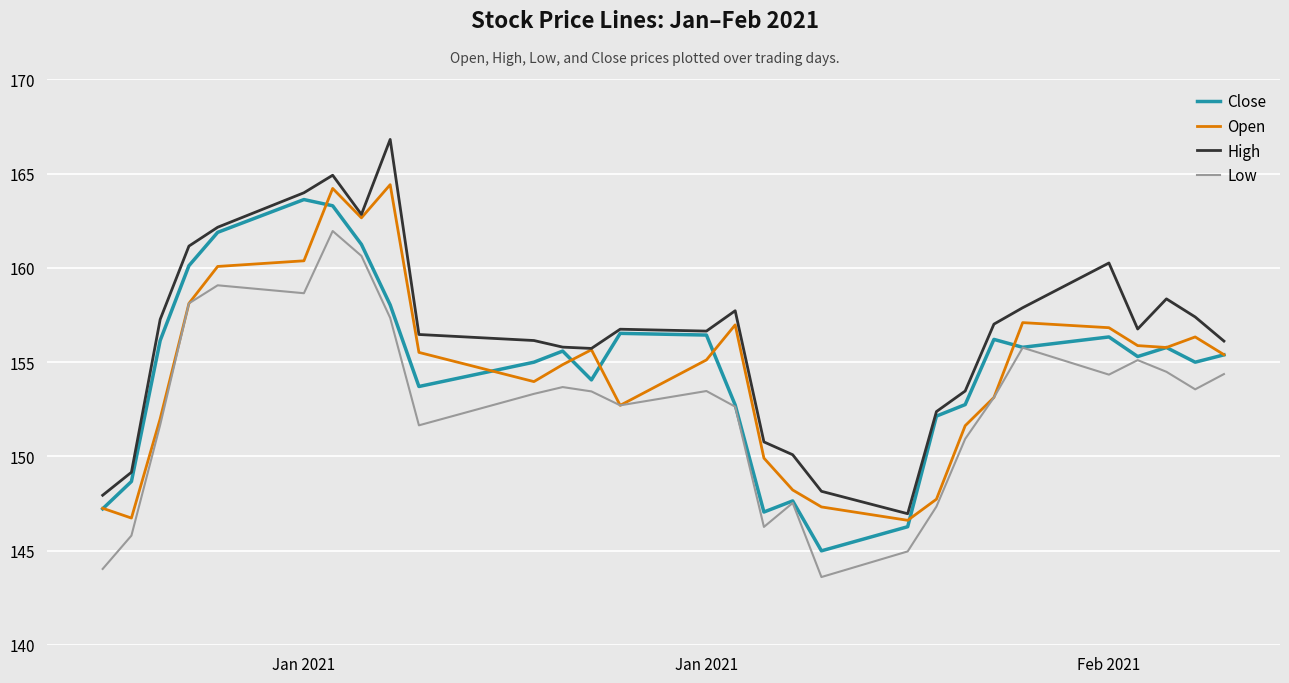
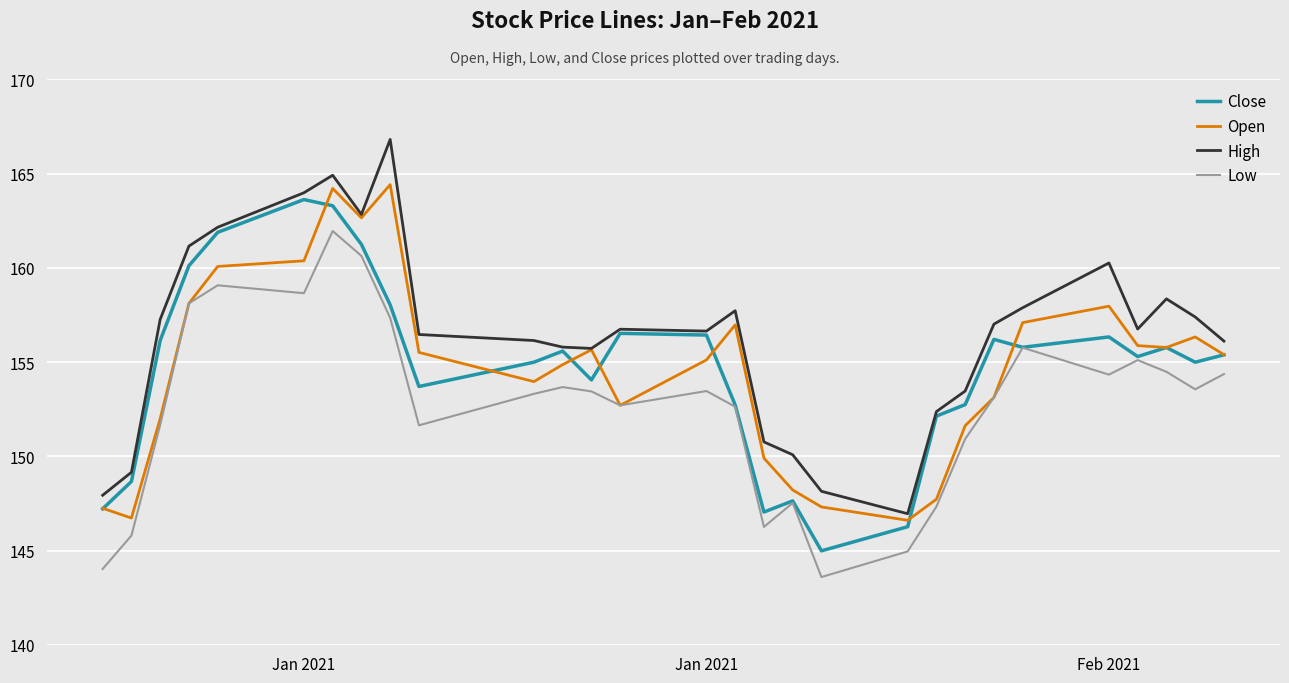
Open, Feb 2021: 156.8 -> 158.0
